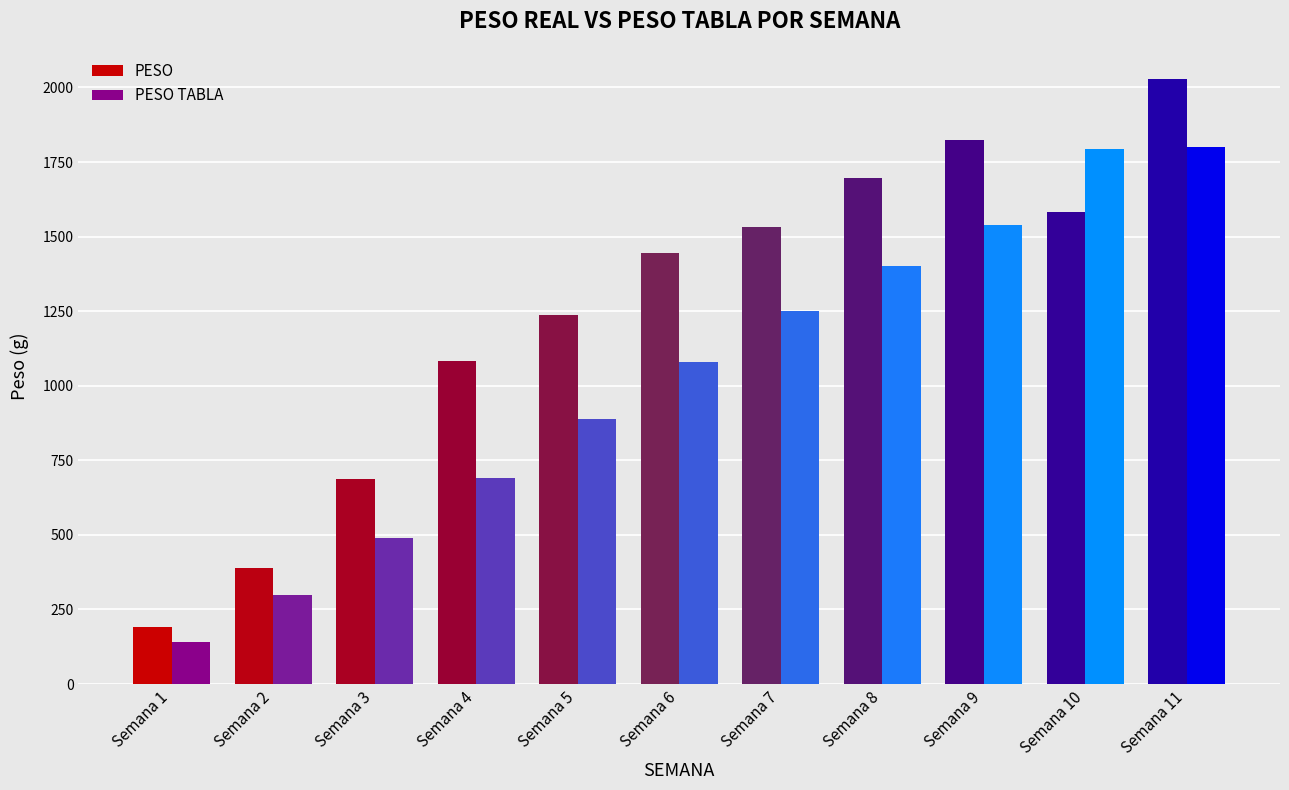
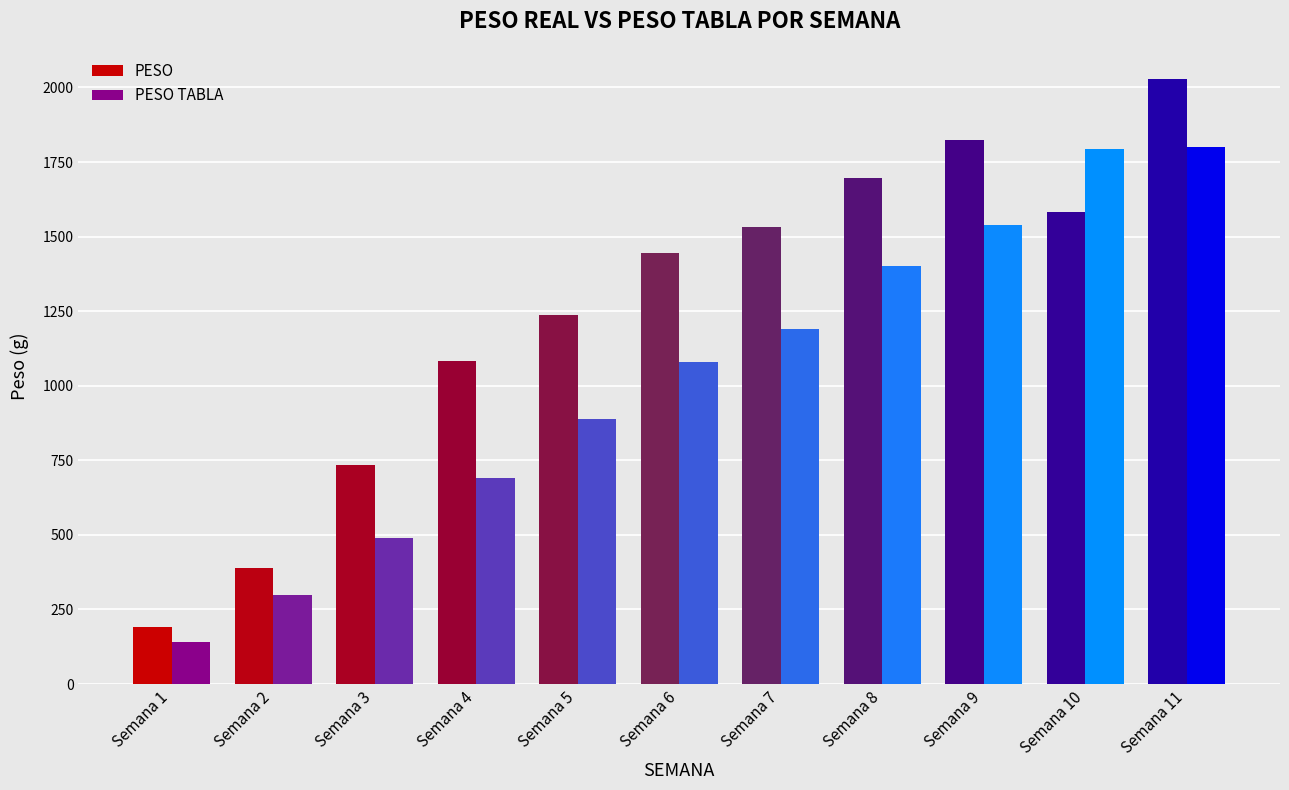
PESO, Semana 3: 690 -> 730
PESO TABLA, Semana 7: 1250 -> 1190
